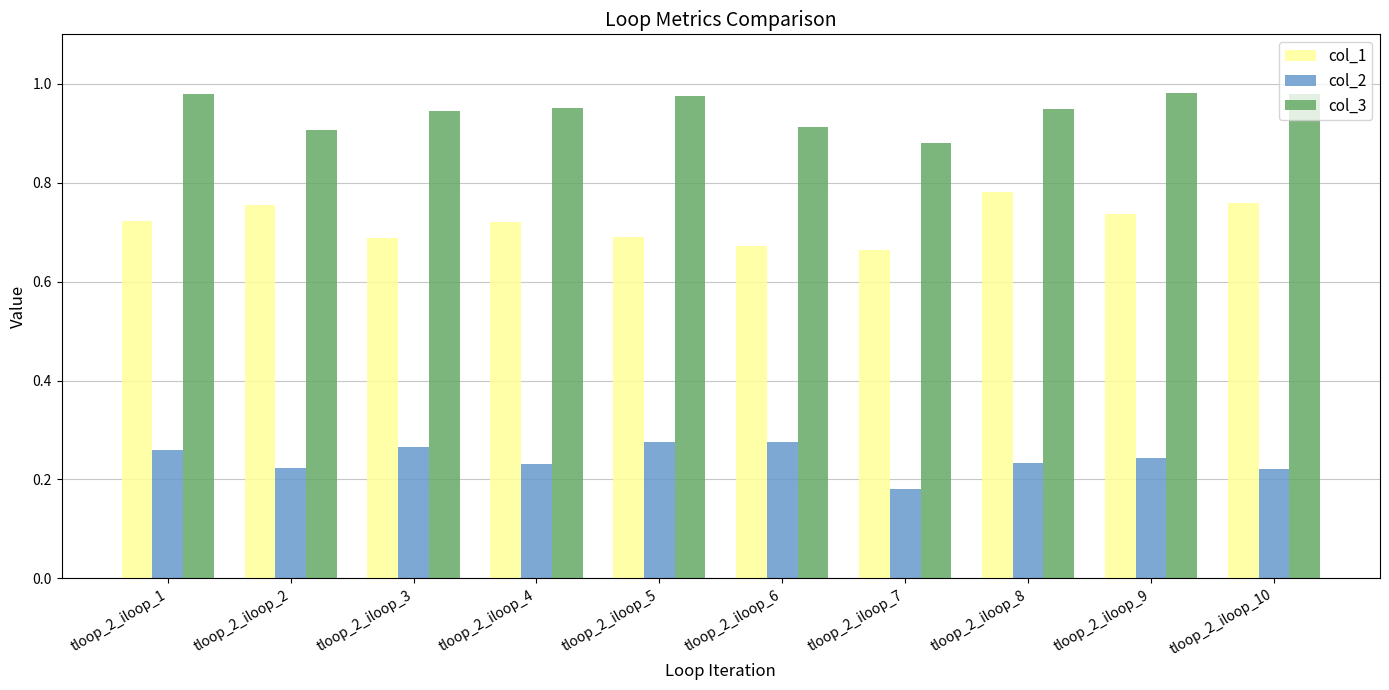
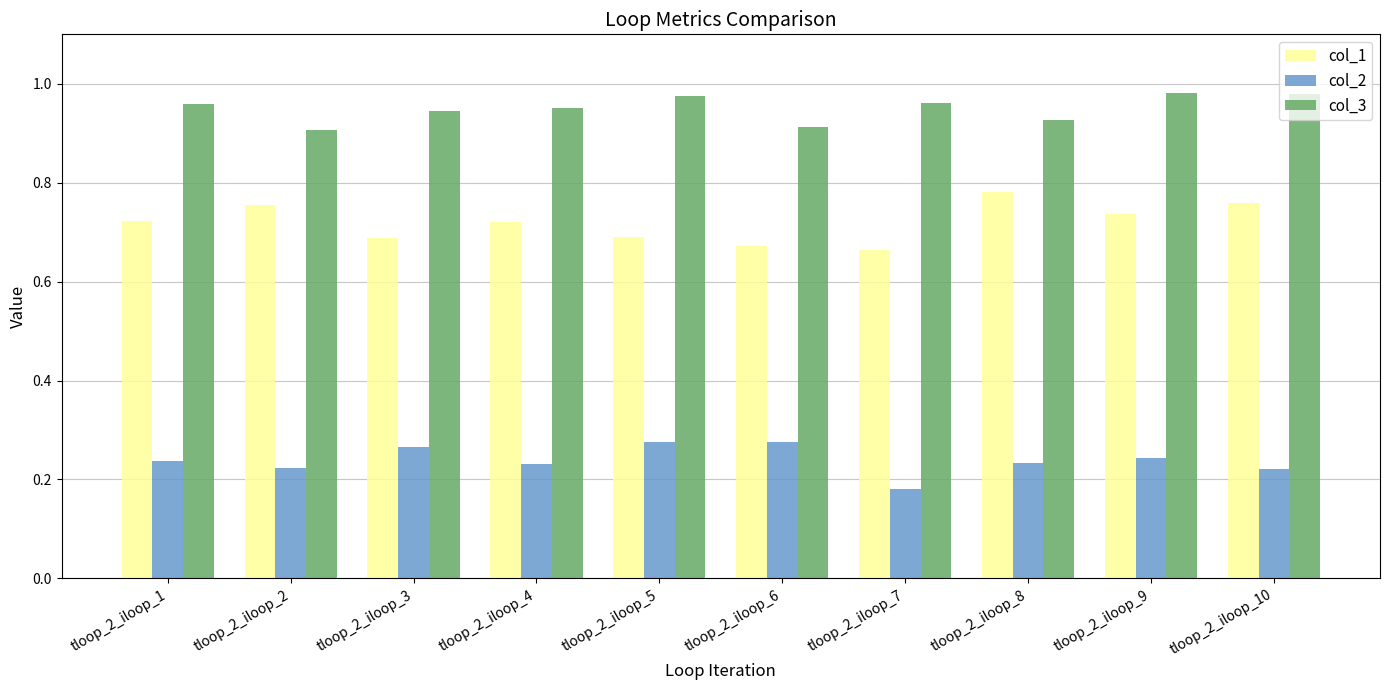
col_2, tloop_2_iloop_1: 0.26 -> 0.24
col_3, tloop_2_iloop_1: 0.98 -> 0.96
col_3, tloop_2_iloop_7: 0.88 -> 0.96
col_3, tloop_2_iloop_8: 0.95 -> 0.93
